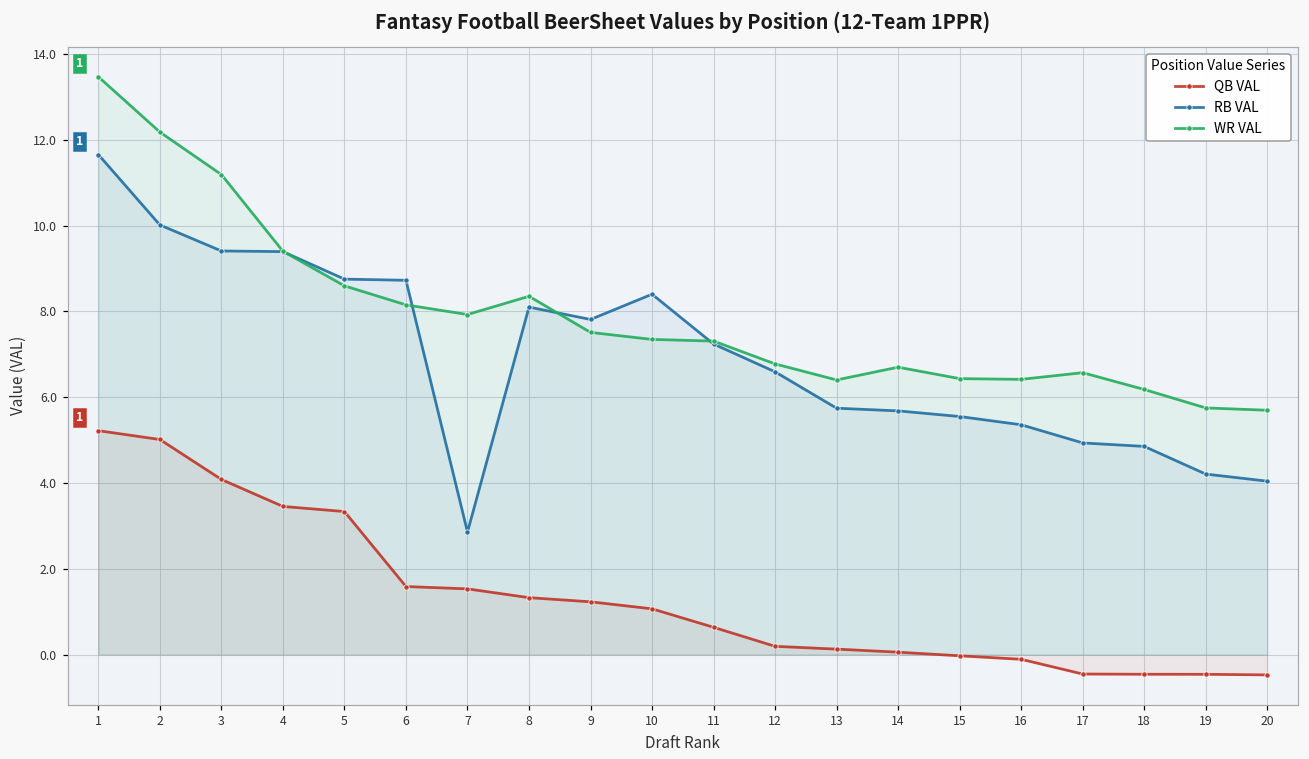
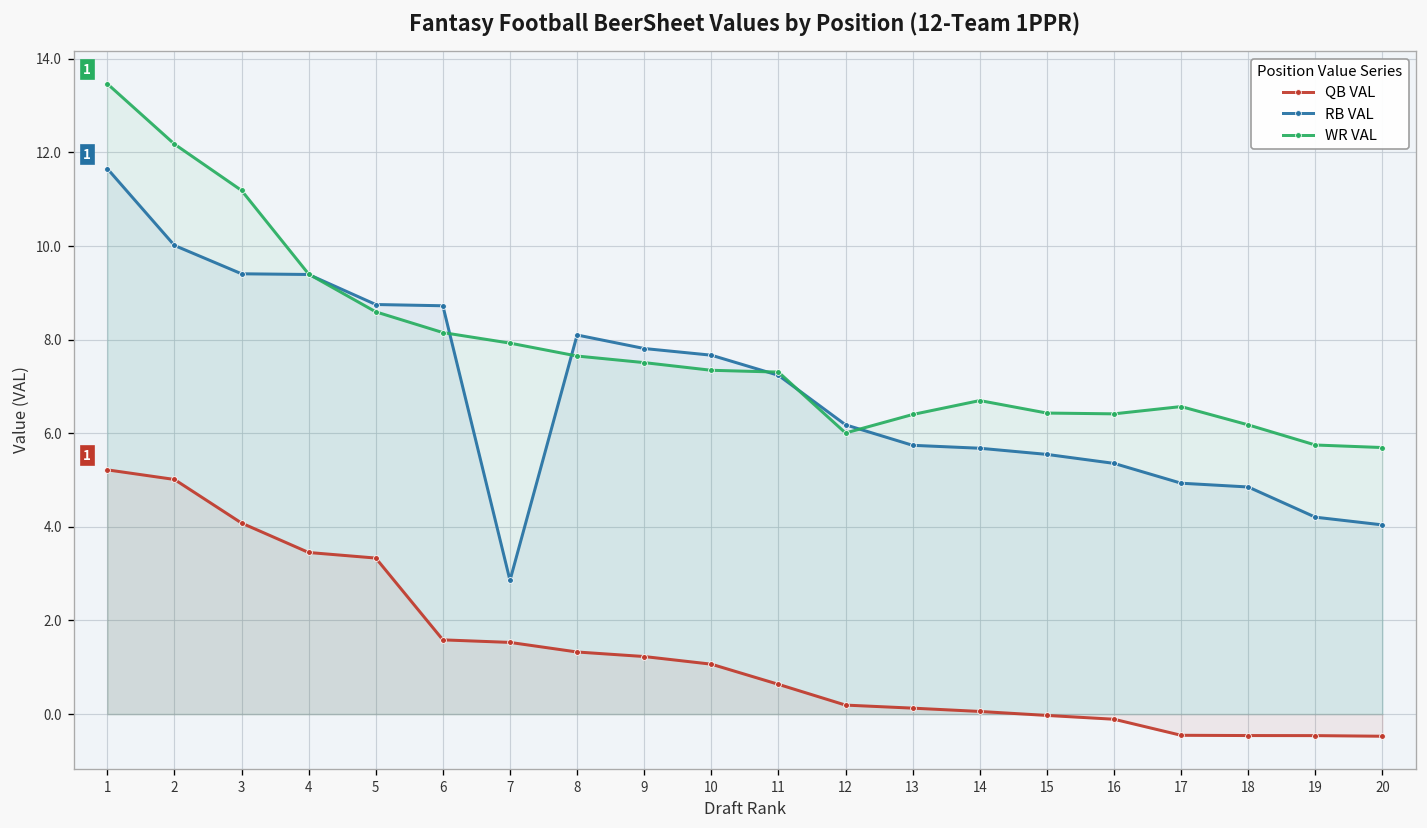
WR VAL, 8: 8.4 -> 7.7
RB VAL, 10: 8.4 -> 7.7
RB VAL, 12: 6.6 -> 6.2
WR VAL, 12: 6.8 -> 6.0
